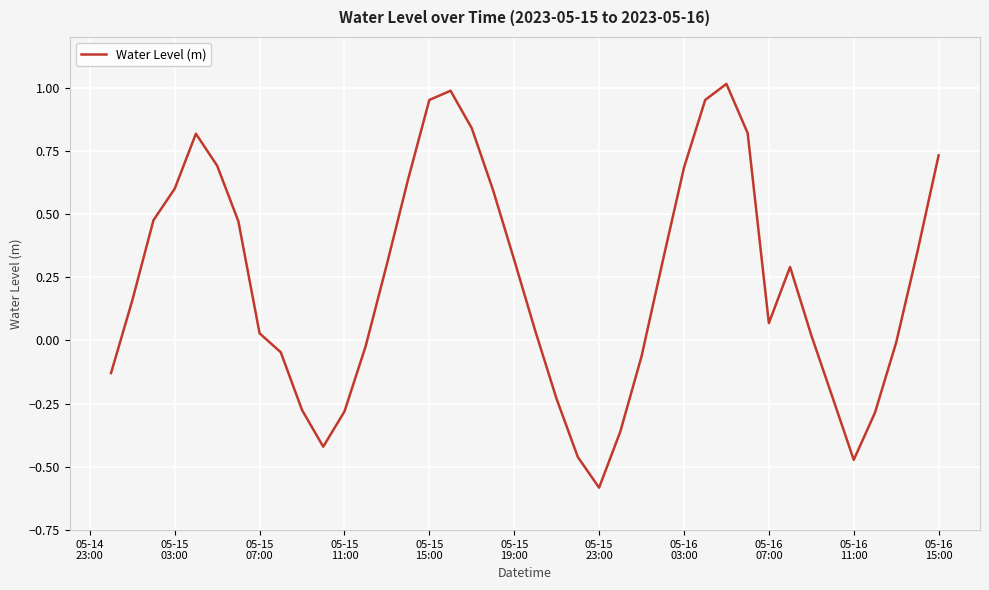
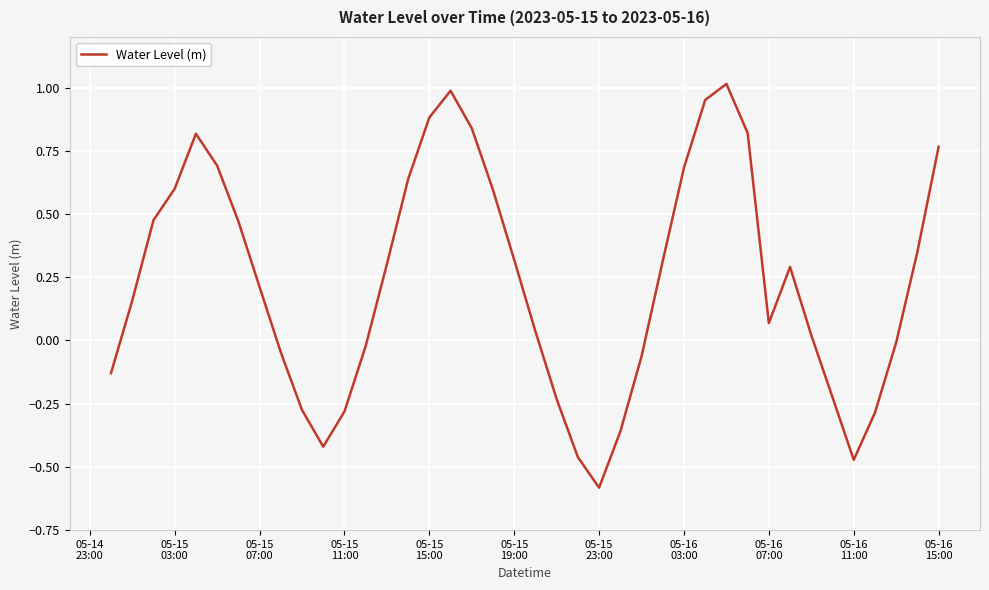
05-15 07:00: 0.03 -> 0.21
05-15 15:00: 0.95 -> 0.88
05-16 15:00: 0.73 -> 0.77
